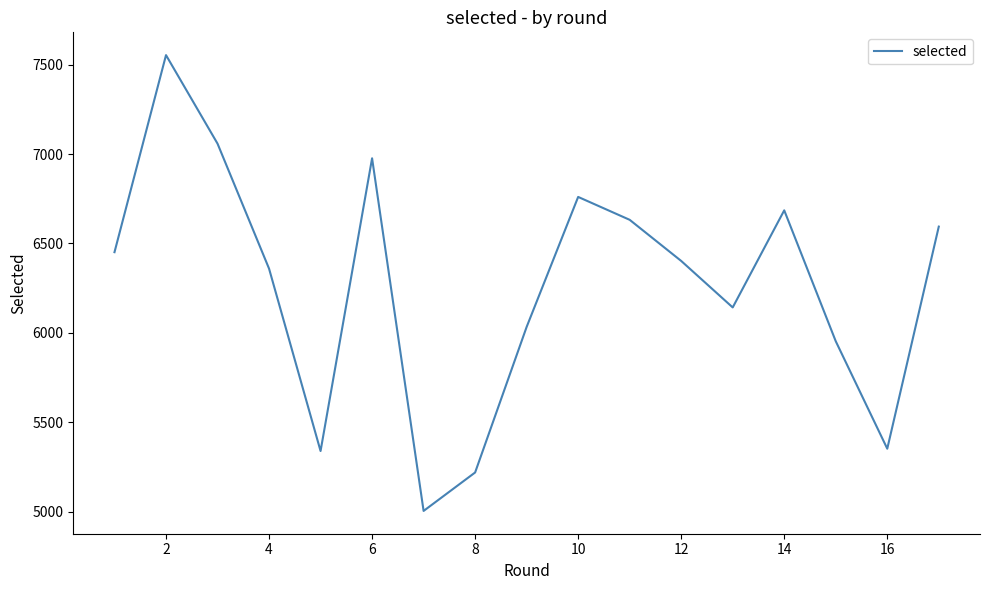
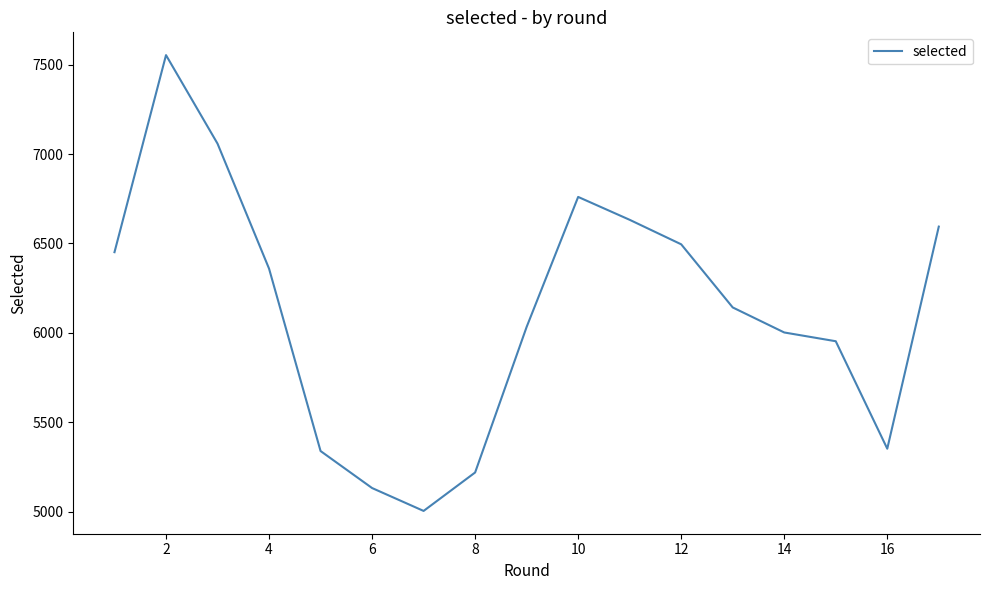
6: 6980 -> 5130
12: 6400 -> 6500
14: 6690 -> 6000
